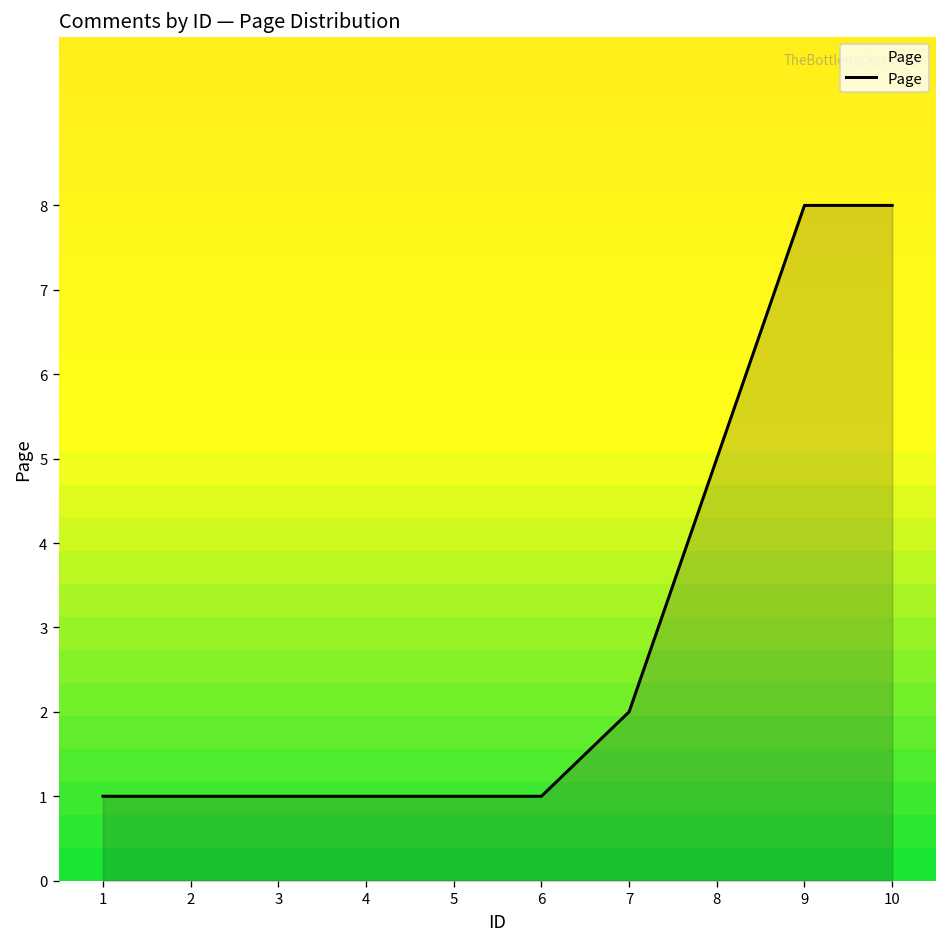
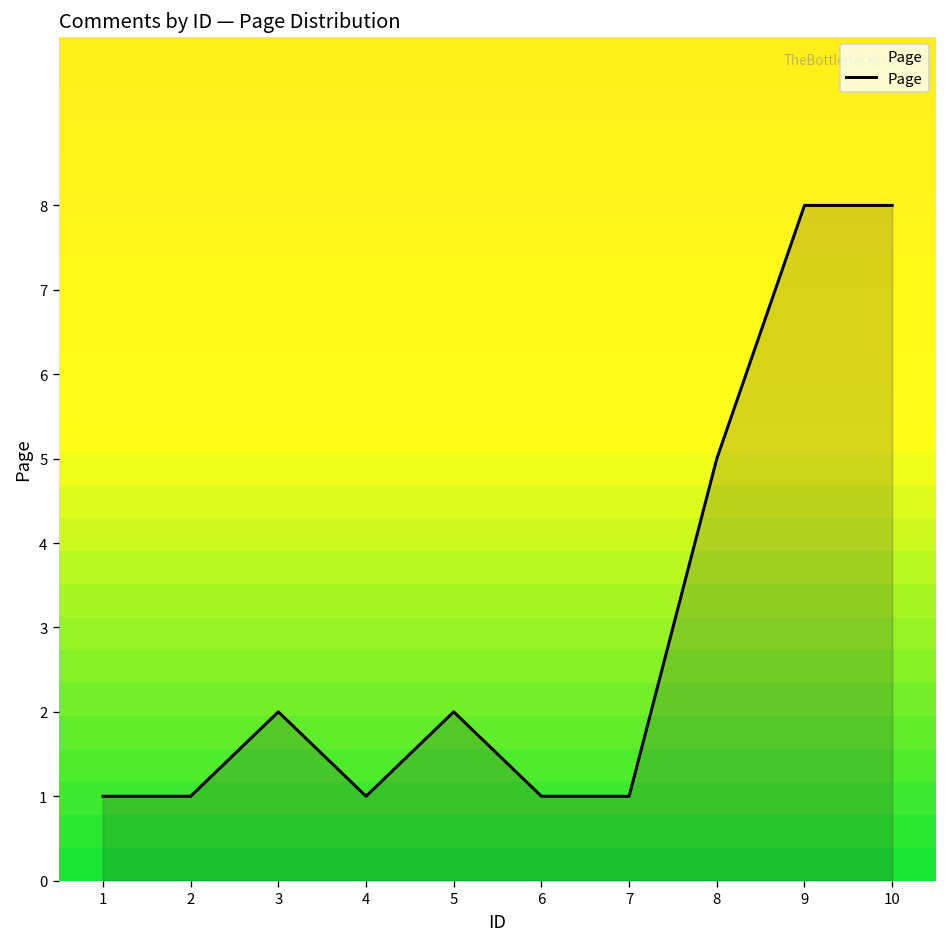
3: 1 -> 2
5: 1 -> 2
7: 2 -> 1
